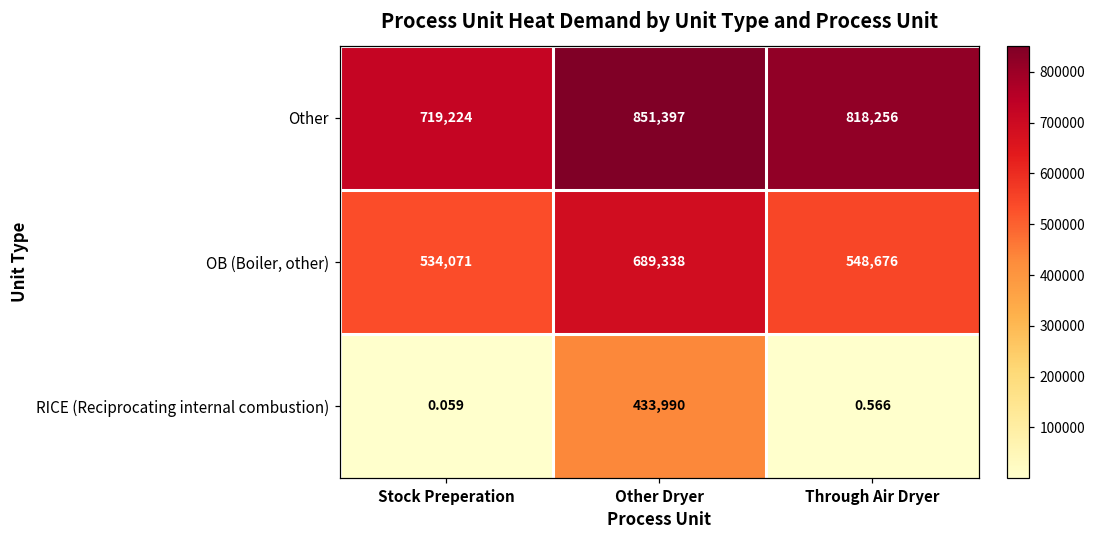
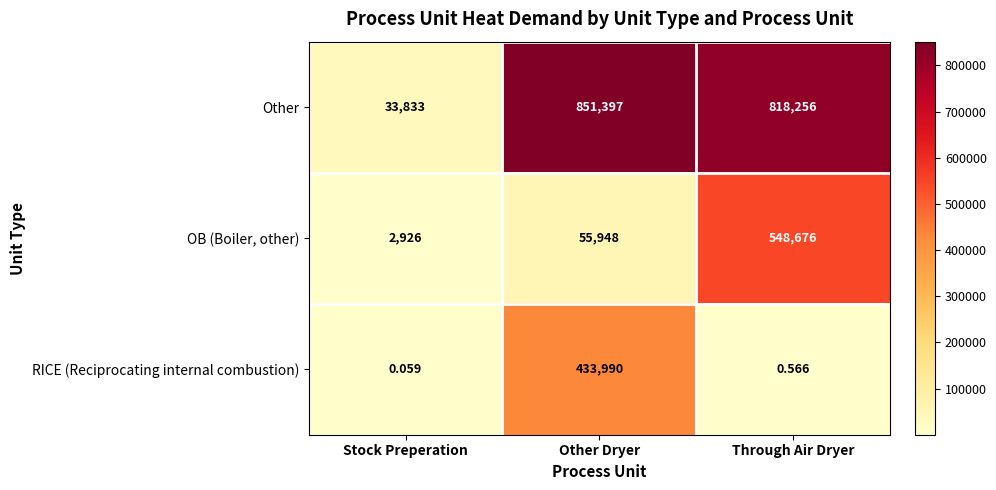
Other, Stock Preperation: 719,224 -> 33,833
OB (Boiler, other), Stock Preperation: 534,071 -> 2,926
OB (Boiler, other), Other Dryer: 689,338 -> 55,948
